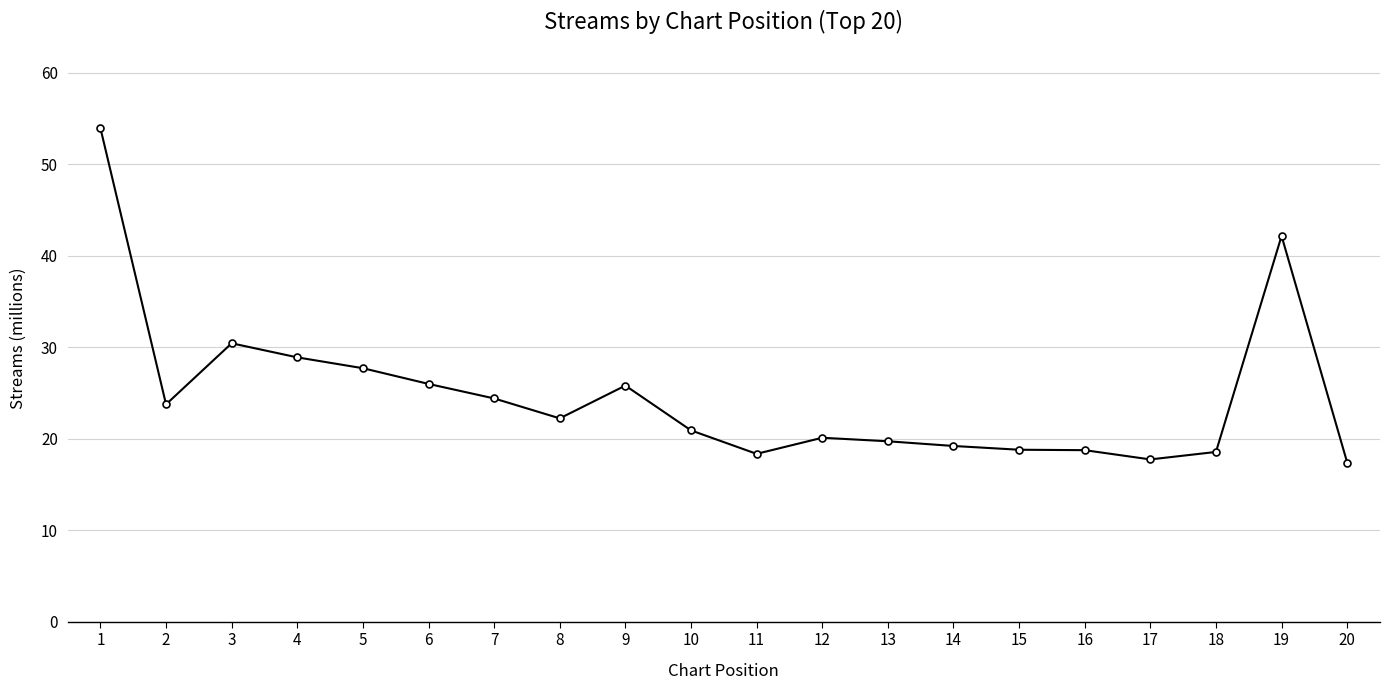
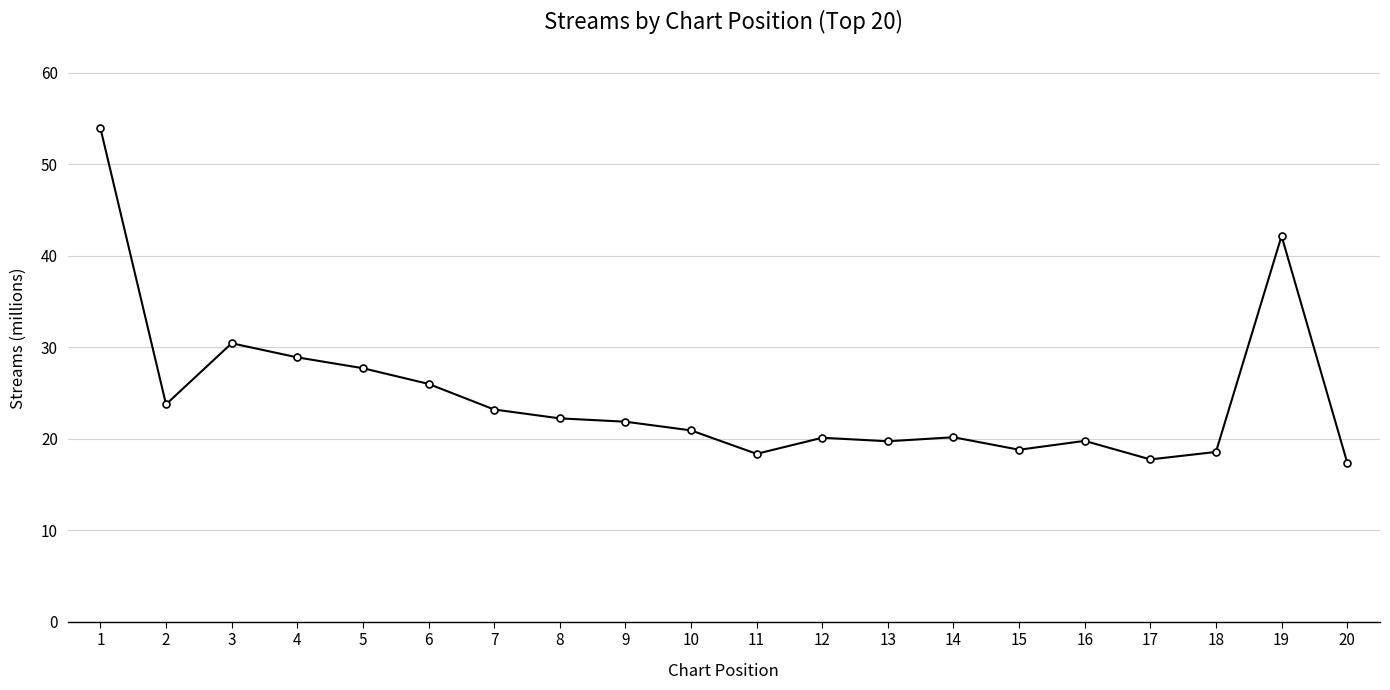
7: 24 -> 23
9: 26 -> 22
14: 19 -> 20
16: 19 -> 20
